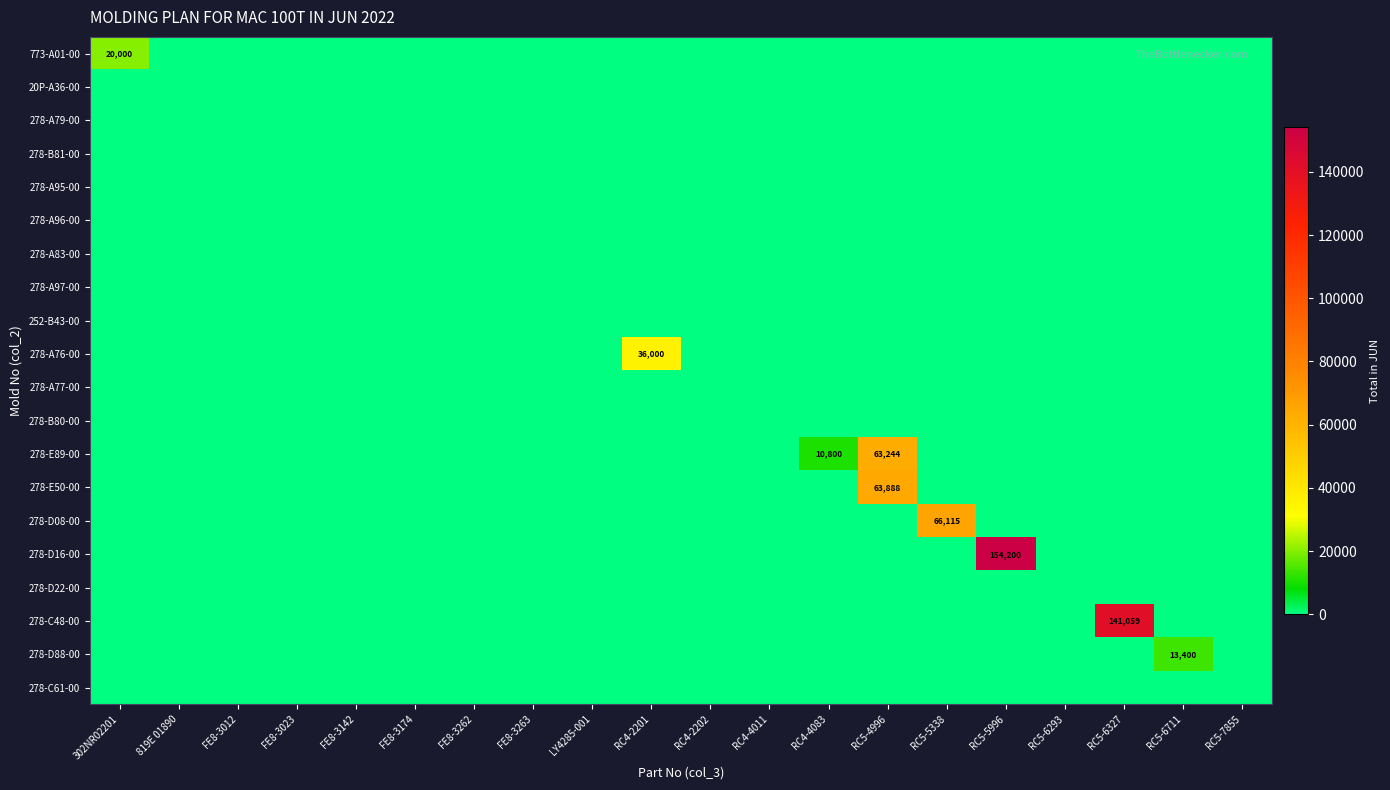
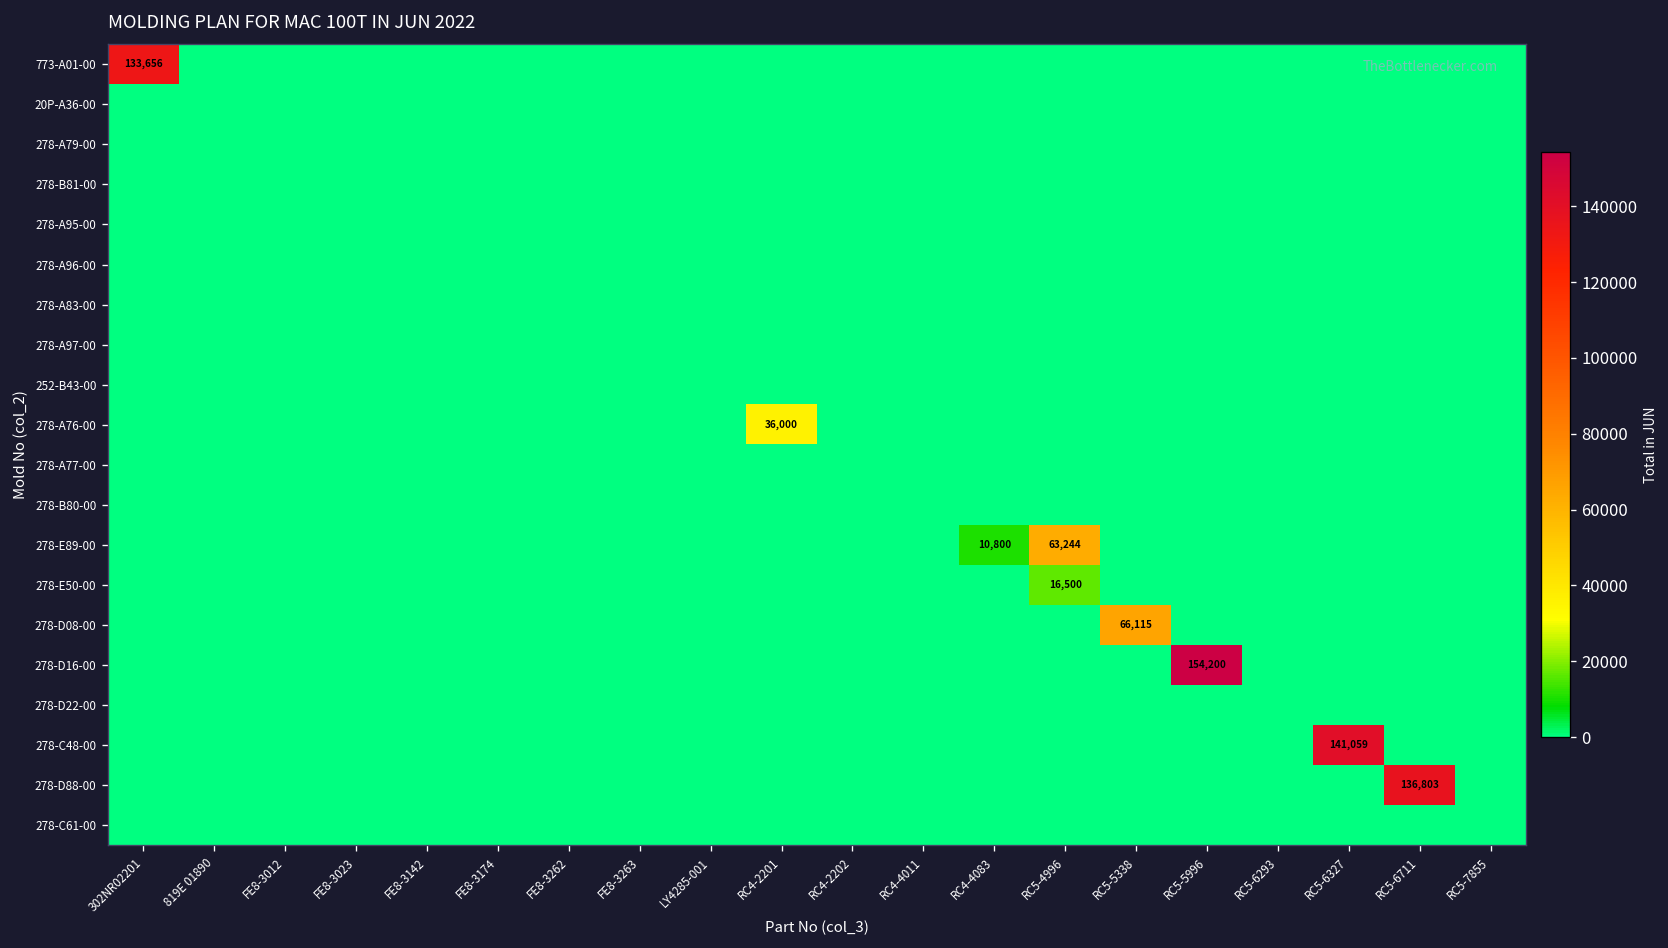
773-A01-00, 302NR02201: 20,000 -> 133,656
278-E50-00, RC5-4996: 63,888 -> 16,500
278-D88-00, RC5-6711: 13,400 -> 136,803
